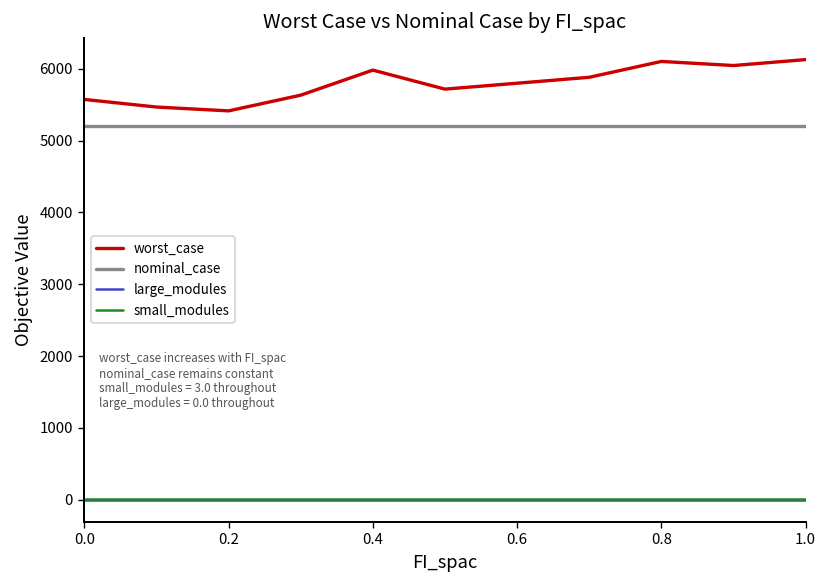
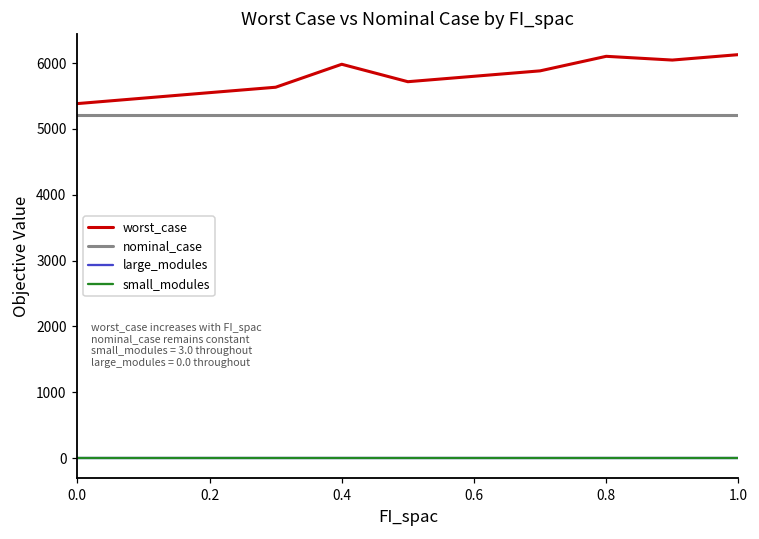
worst_case, 0.0: 5600 -> 5400
worst_case, 0.2: 5400 -> 5600
